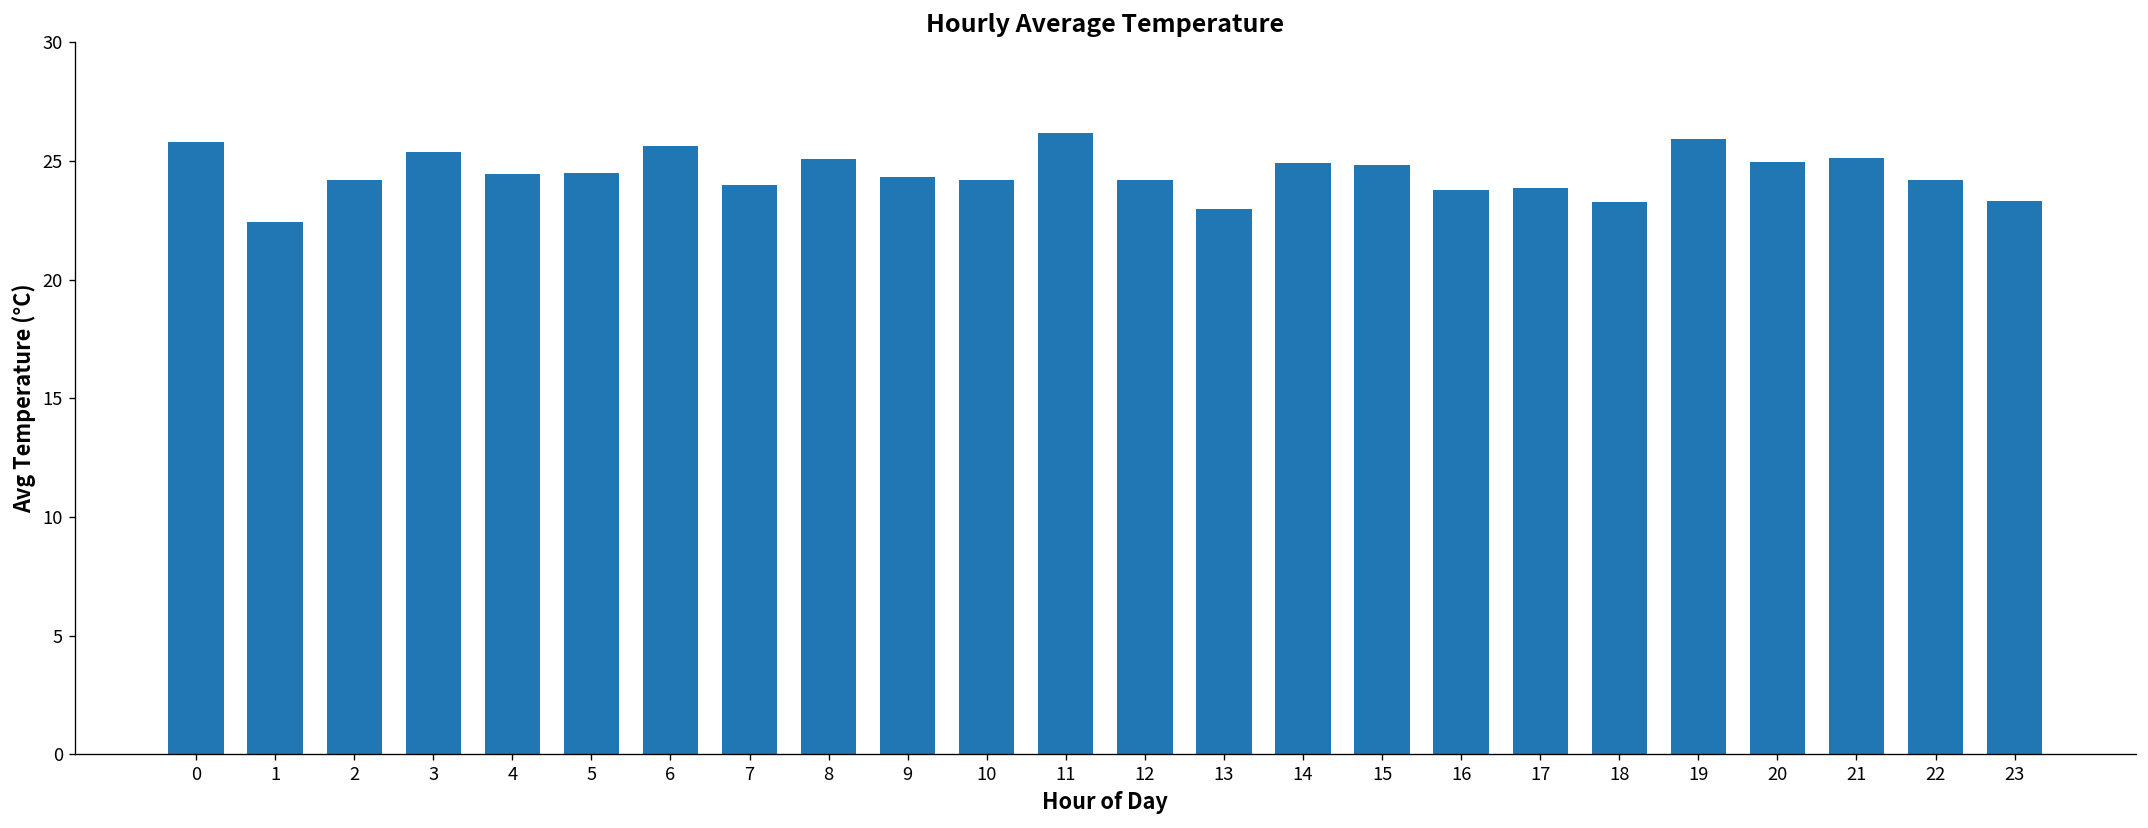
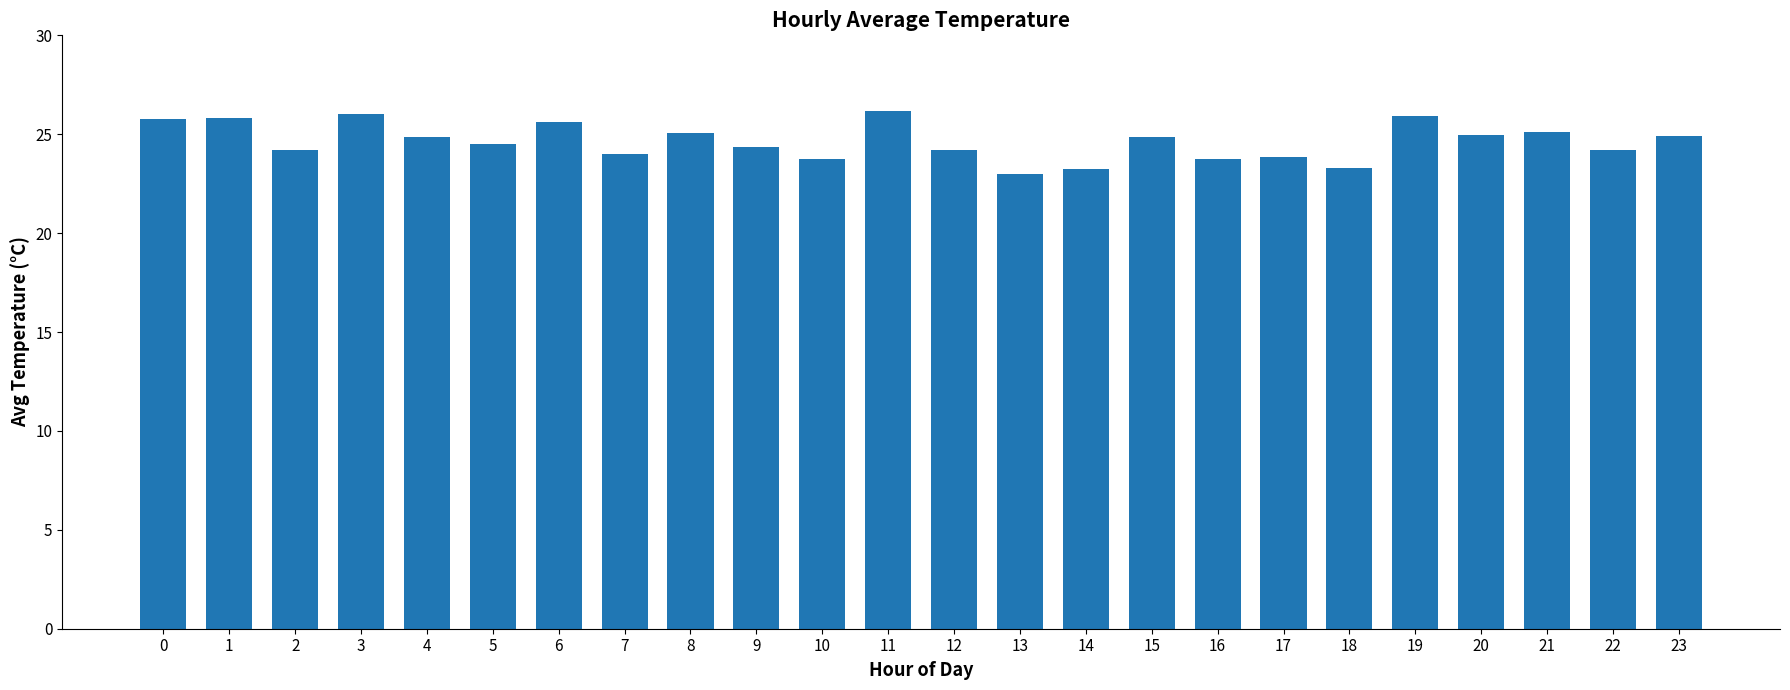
1: 22.4 -> 25.8
3: 25.4 -> 26.0
4: 24.5 -> 24.9
10: 24.2 -> 23.8
14: 24.9 -> 23.3
23: 23.3 -> 24.9
